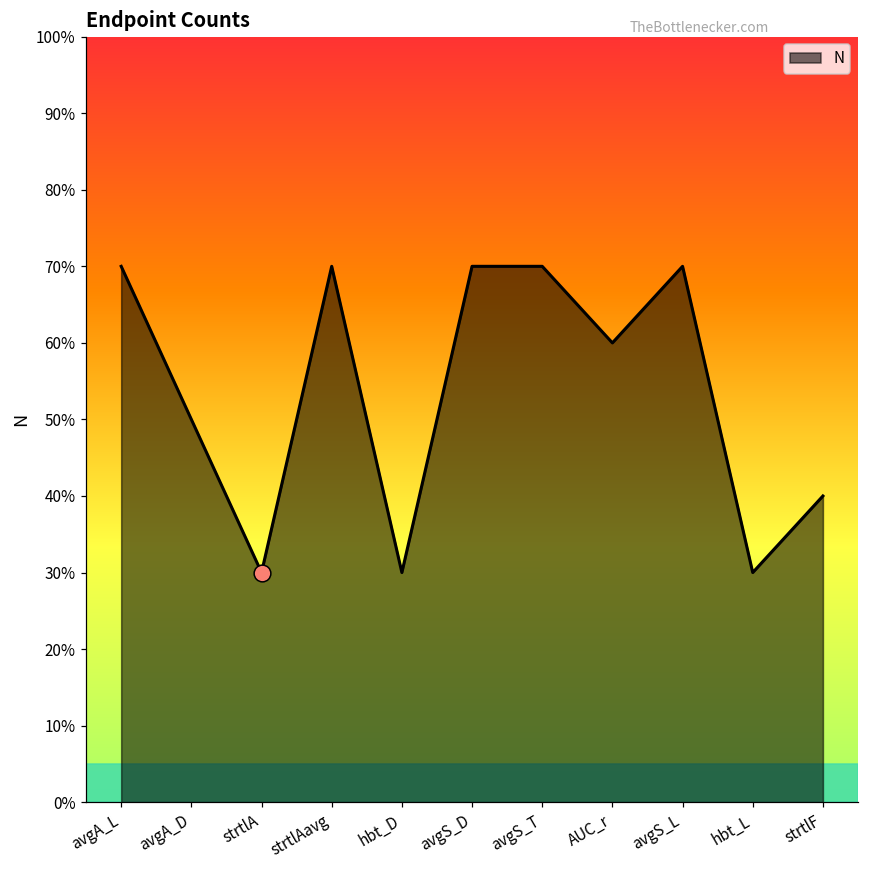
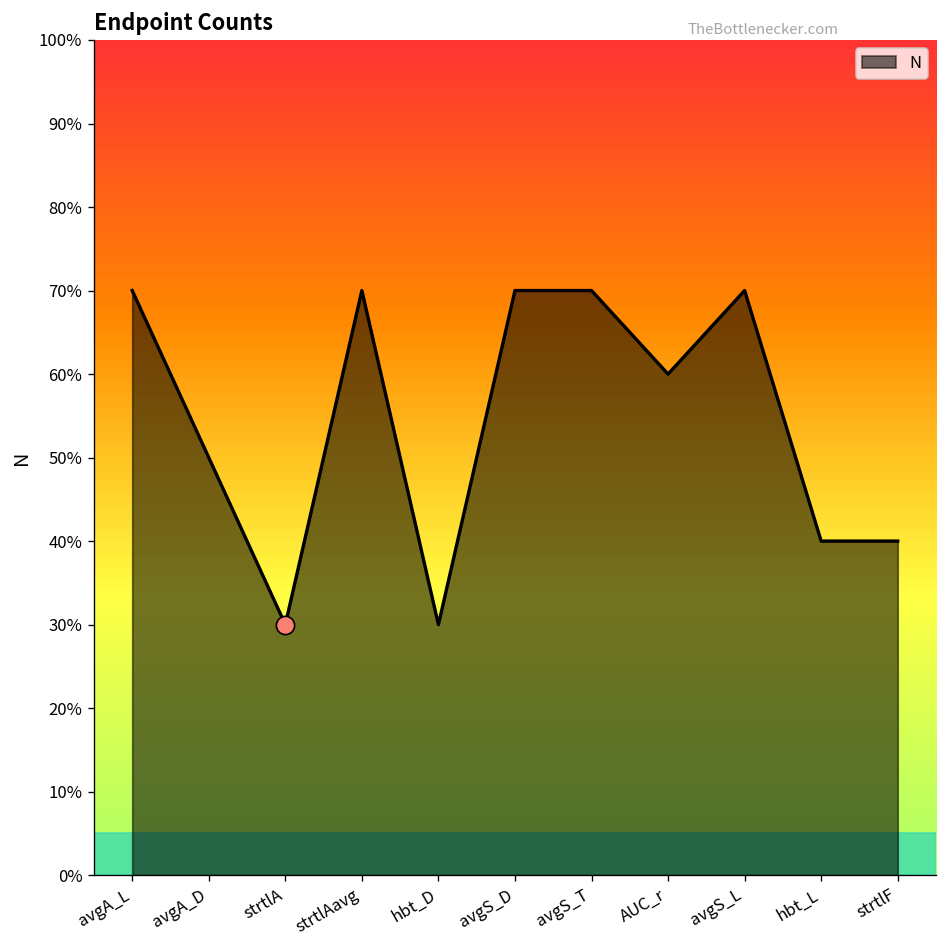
N, hbt_L: 30% -> 40%
